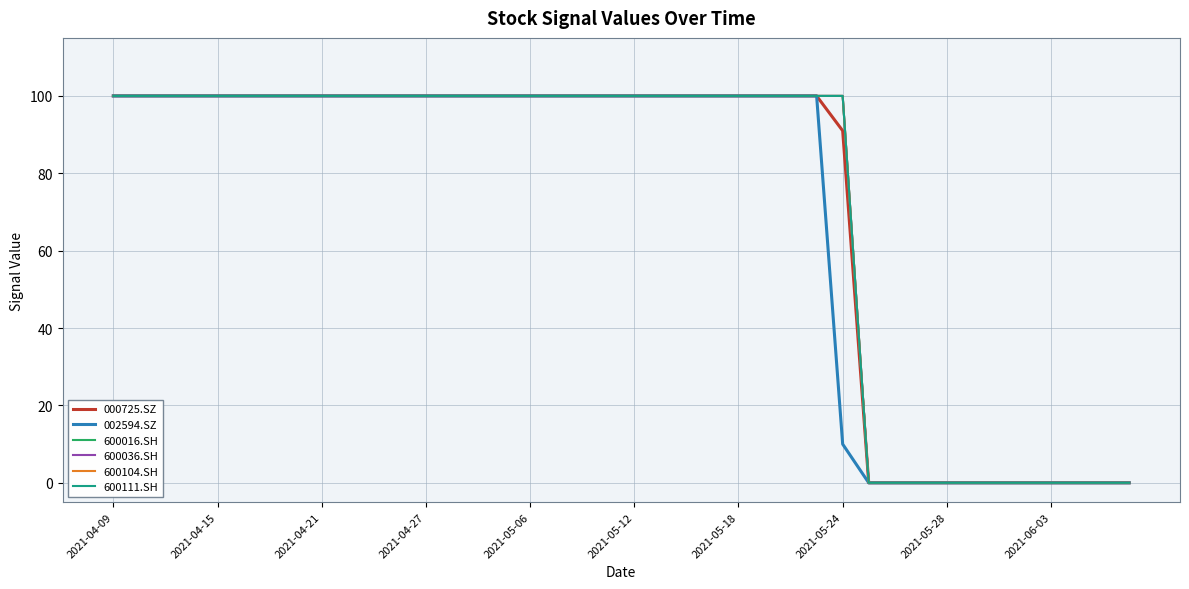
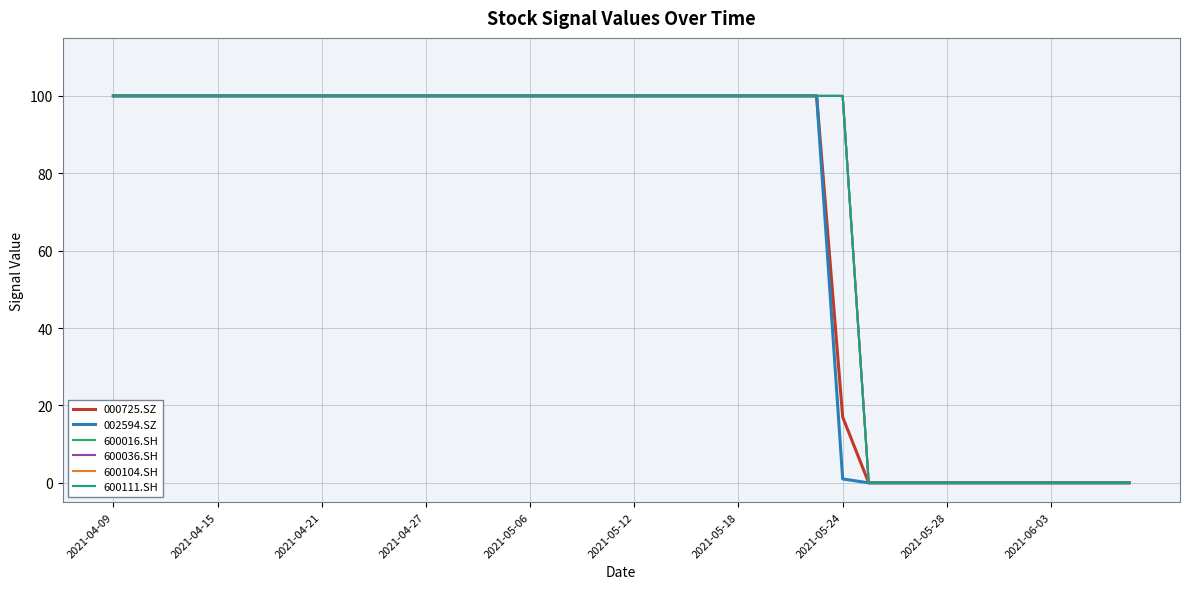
000725.SZ, 2021-05-24: 91 -> 17
002594.SZ, 2021-05-24: 10 -> 1
